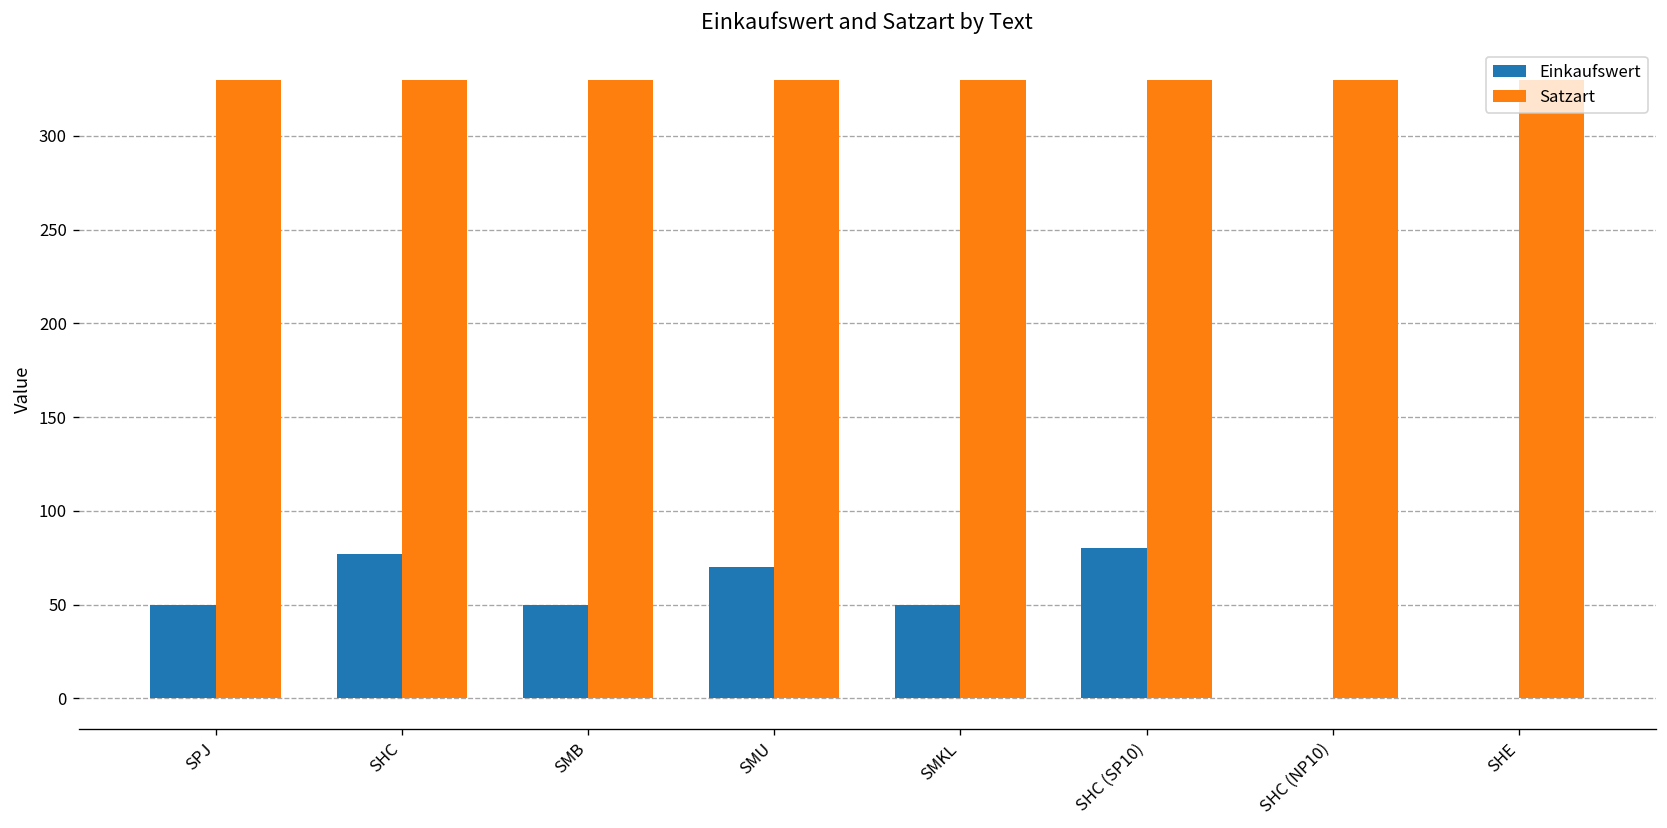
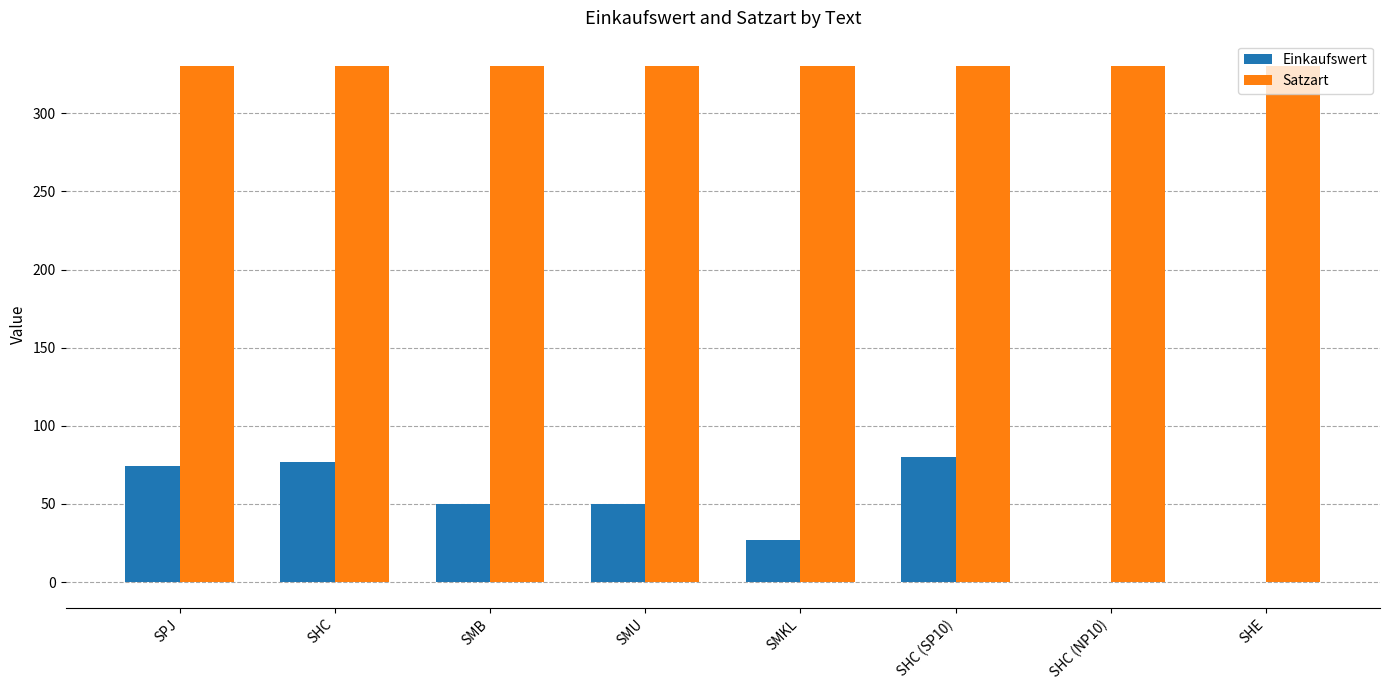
Einkaufswert, SPJ: 50 -> 74
Einkaufswert, SMU: 70 -> 50
Einkaufswert, SMKL: 50 -> 27
